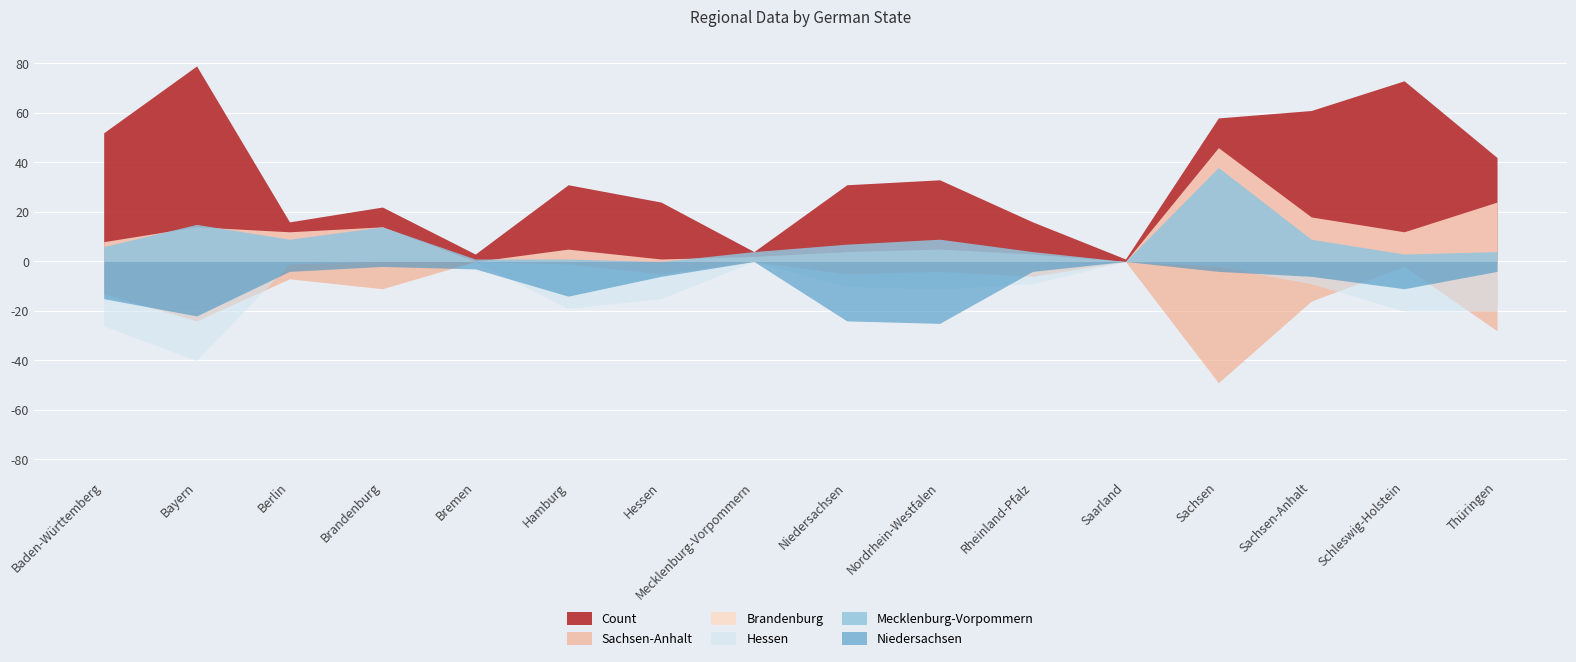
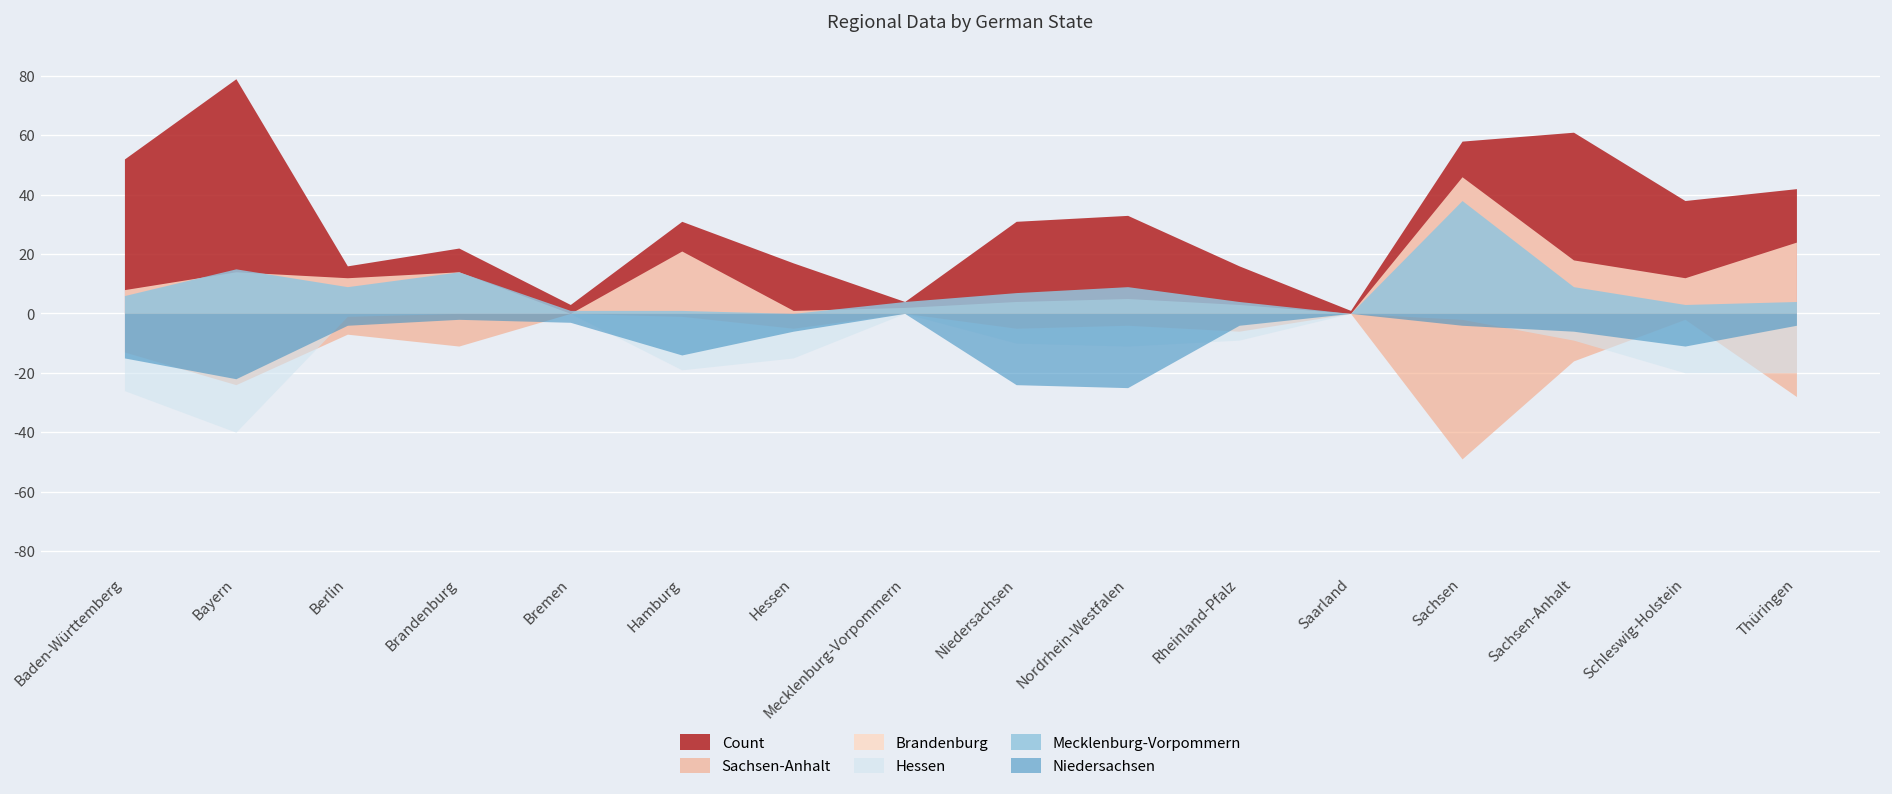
Brandenburg, Hamburg: 5 -> 21
Count, Hessen: 24 -> 17
Count, Schleswig-Holstein: 73 -> 38
